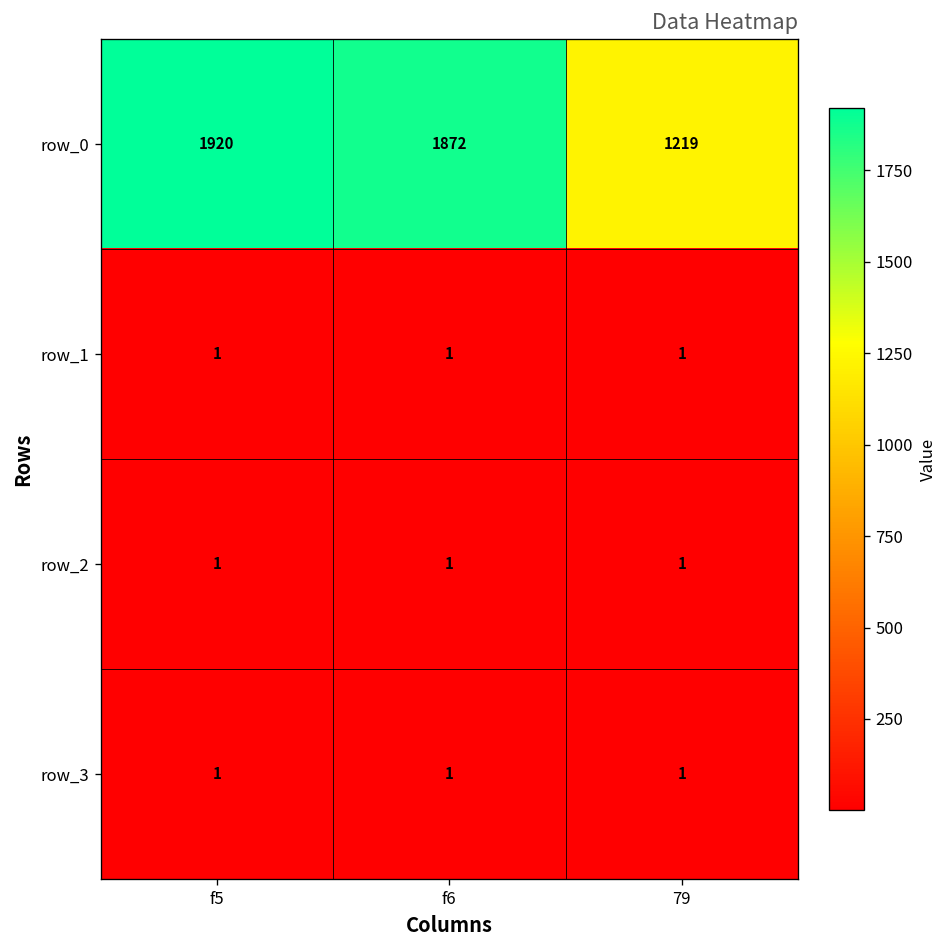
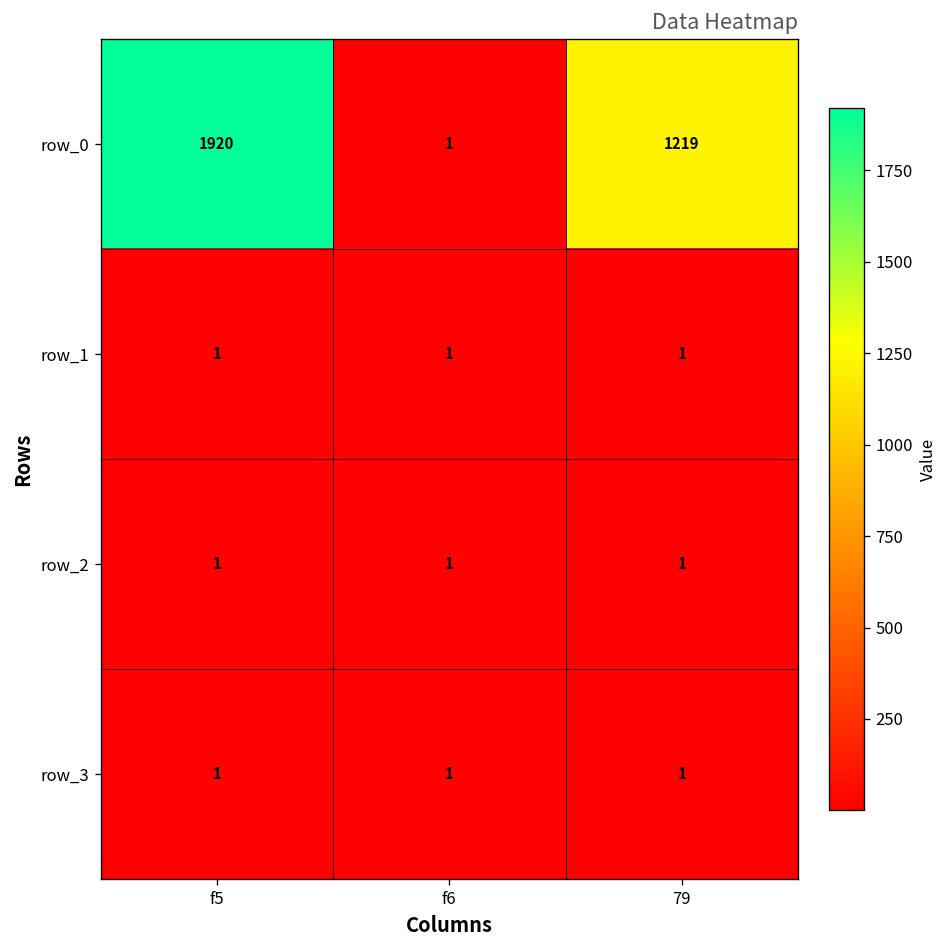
row_0, f6: 1872 -> 1
